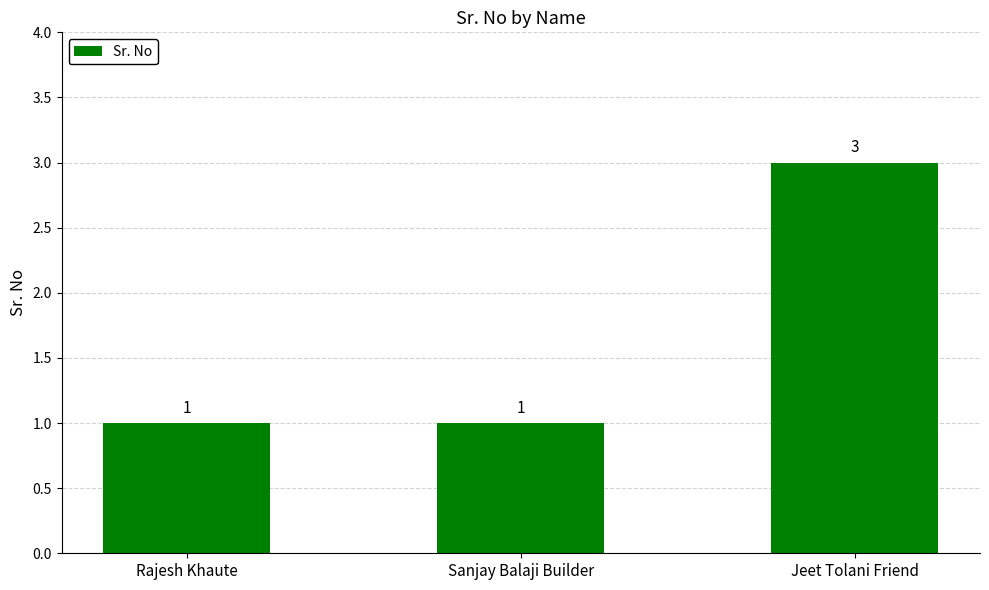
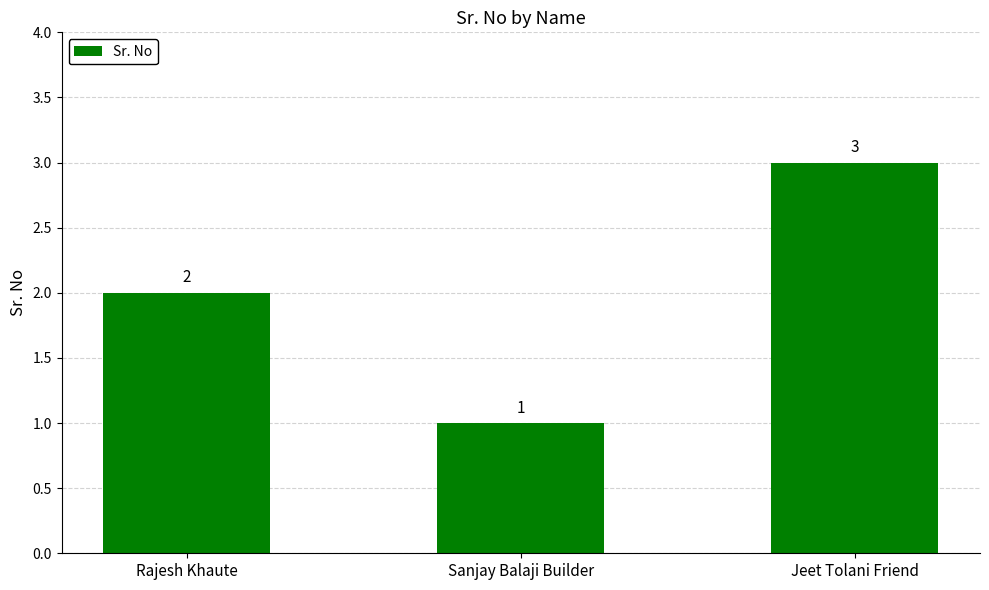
Rajesh Khaute: 1 -> 2
